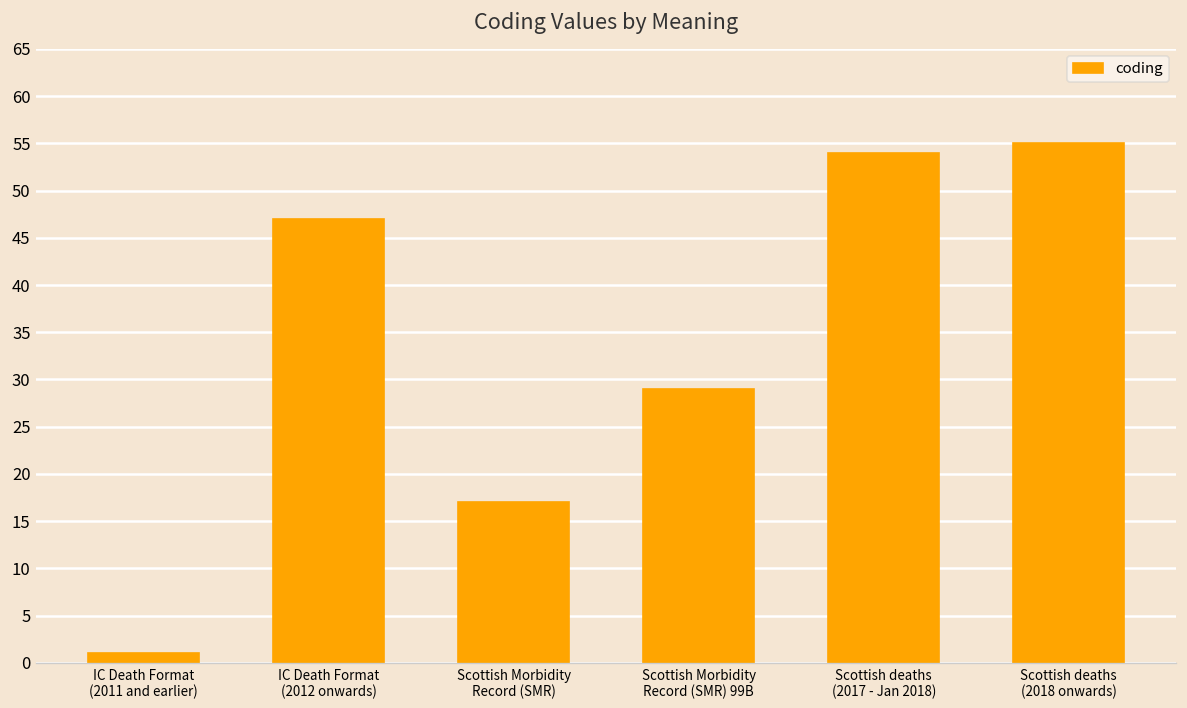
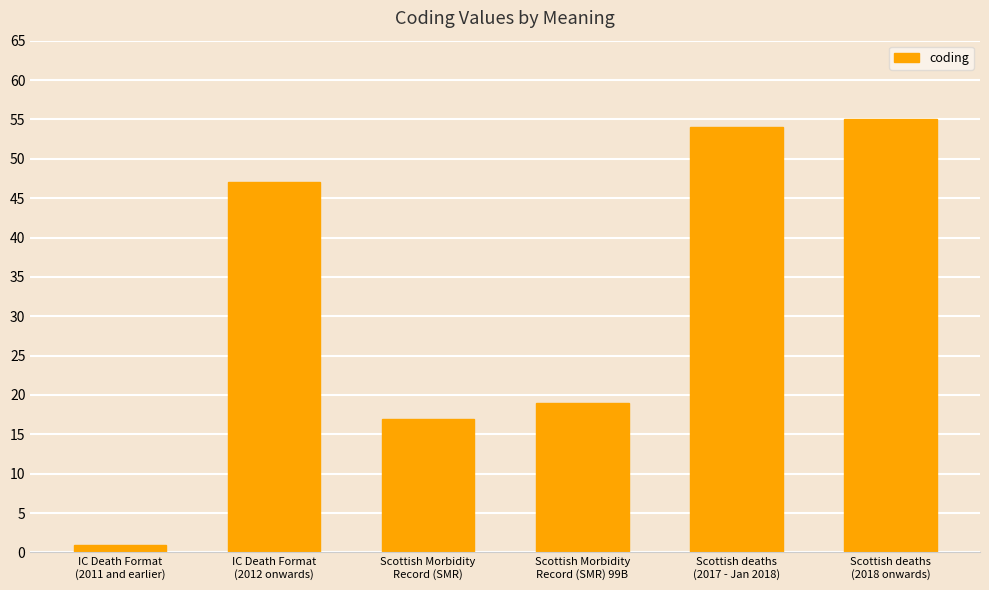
Scottish Morbidity Record (SMR) 99B: 29 -> 19
